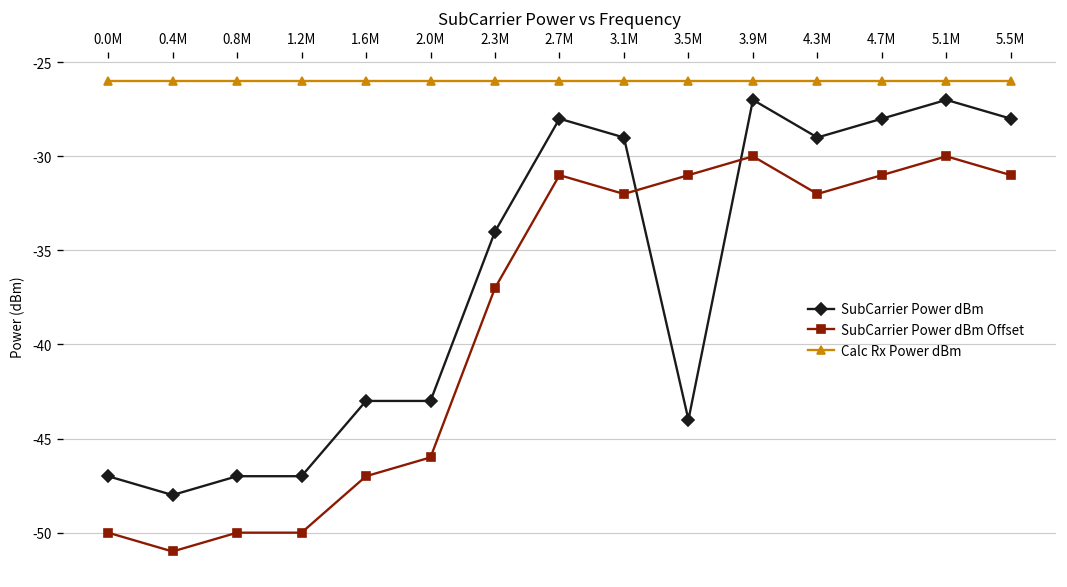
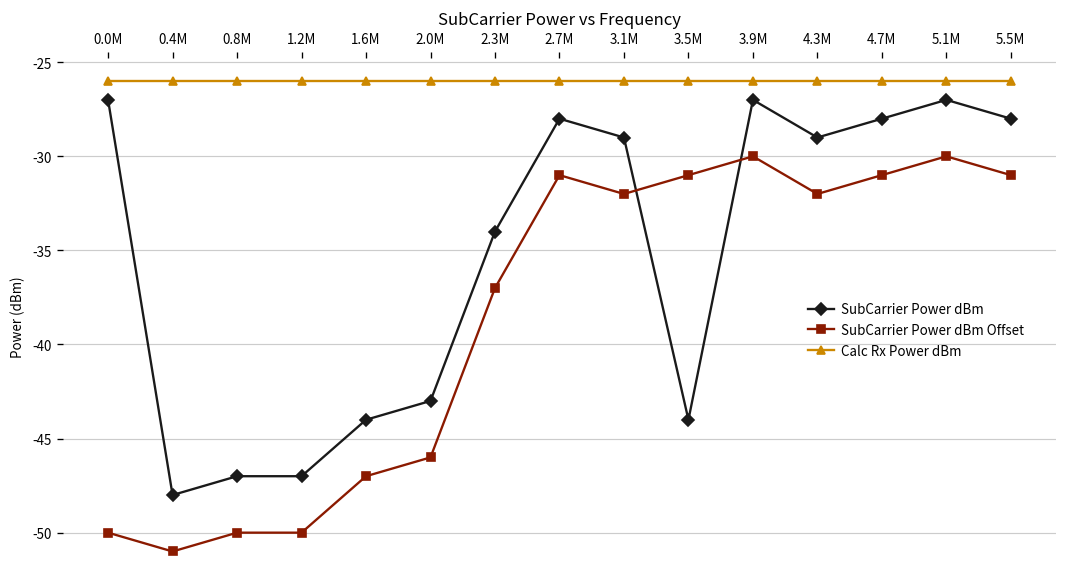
SubCarrier Power dBm, 0.0M: -47 -> -27
SubCarrier Power dBm, 1.6M: -43 -> -44
